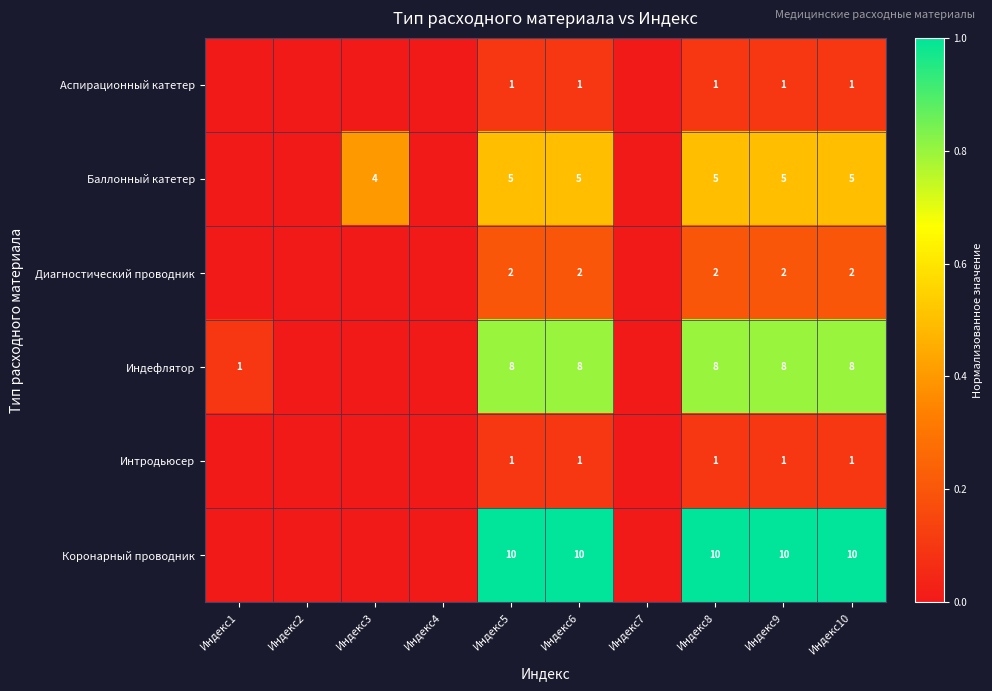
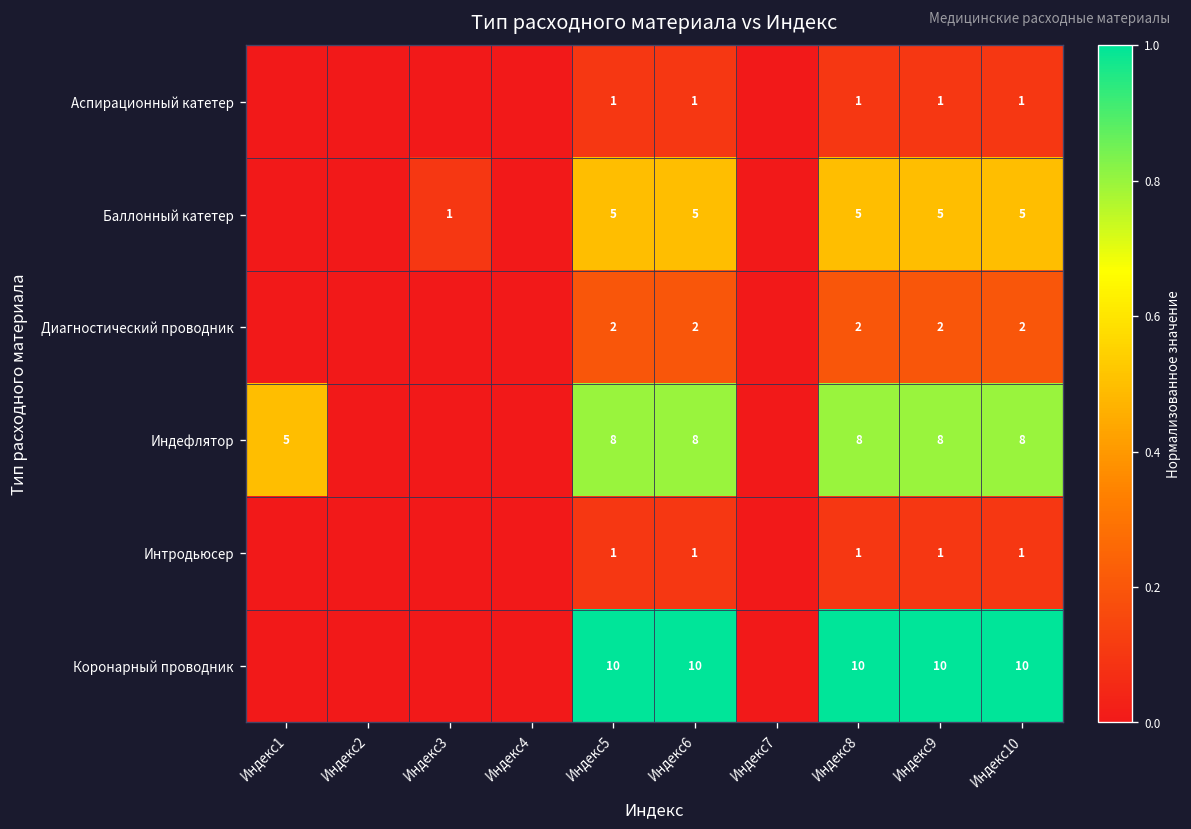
Баллонный катетер, Индекс3: 4 -> 1
Индефлятор, Индекс1: 1 -> 5
